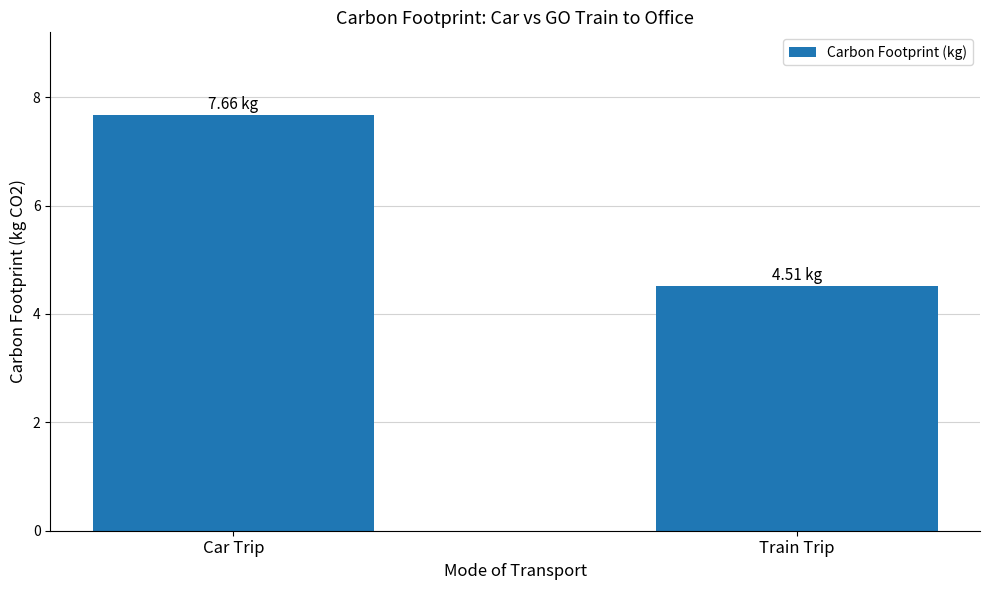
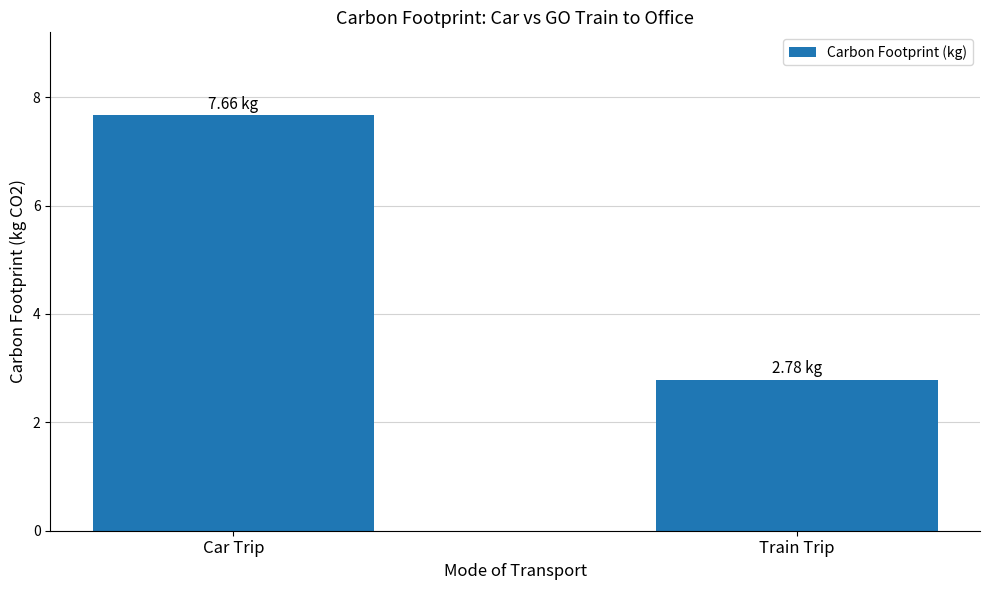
Train Trip: 4.51 -> 2.78
